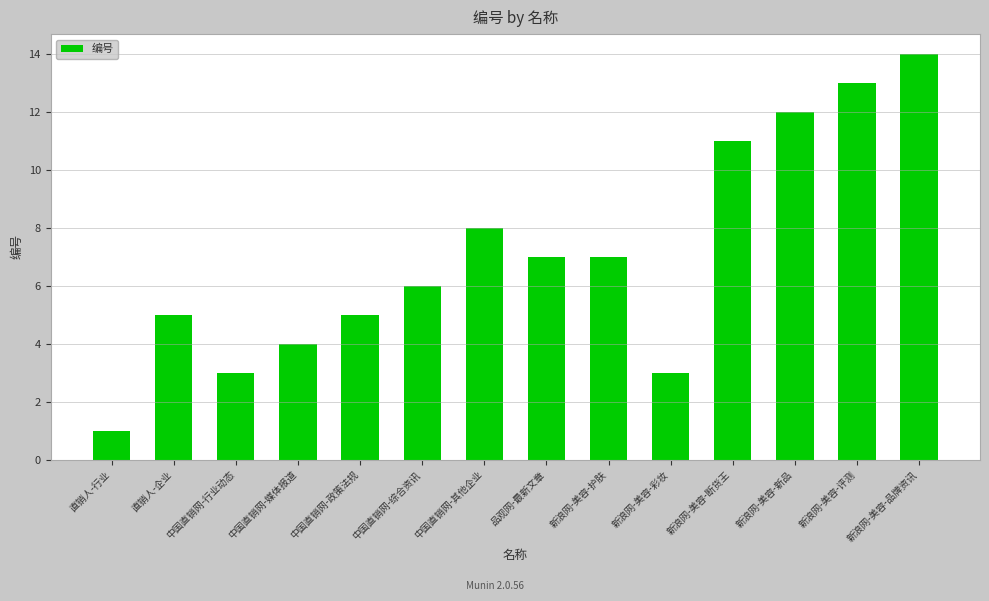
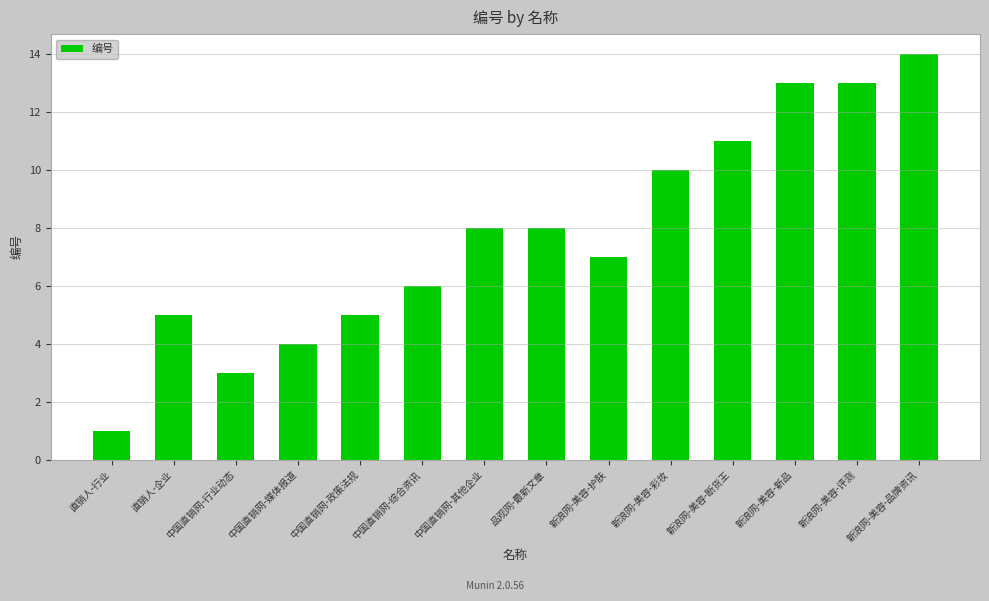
品观网-最新文章: 7 -> 8
新浪网-美容-彩妆: 3 -> 10
新浪网-美容-新品: 12 -> 13
